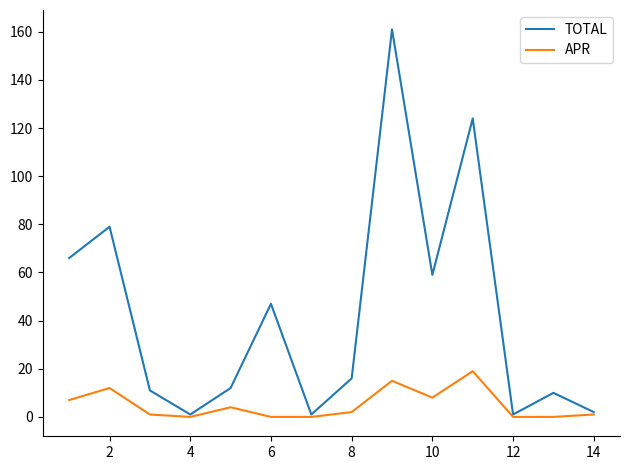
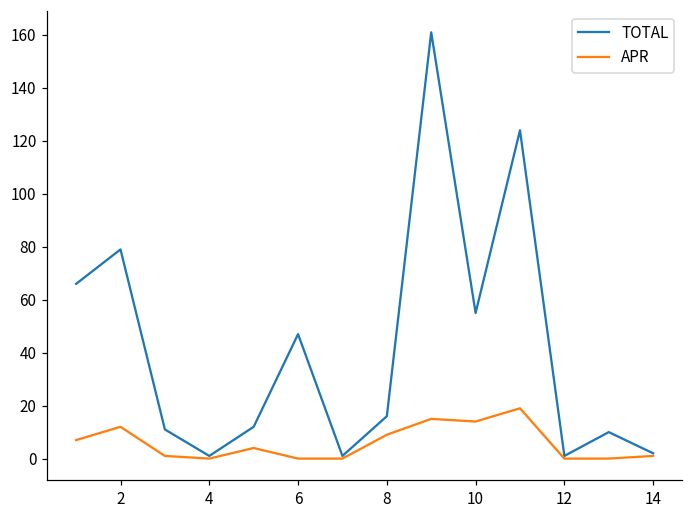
APR, 8: 2 -> 9
TOTAL, 10: 59 -> 55
APR, 10: 8 -> 14
